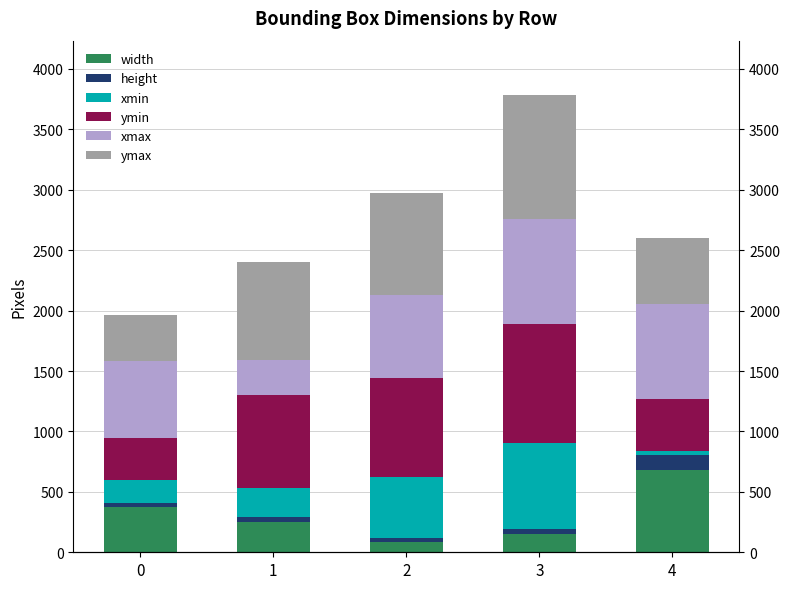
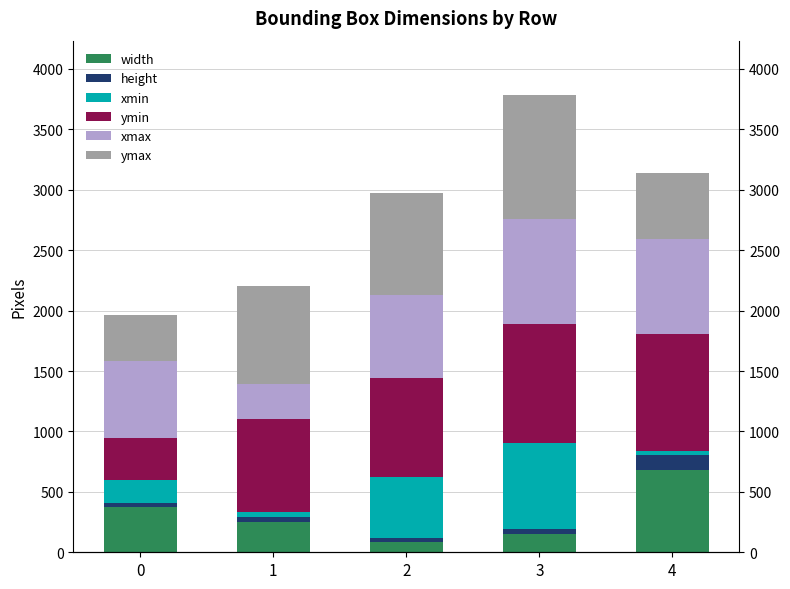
xmin, 1: 240 -> 40
ymin, 4: 430 -> 960
